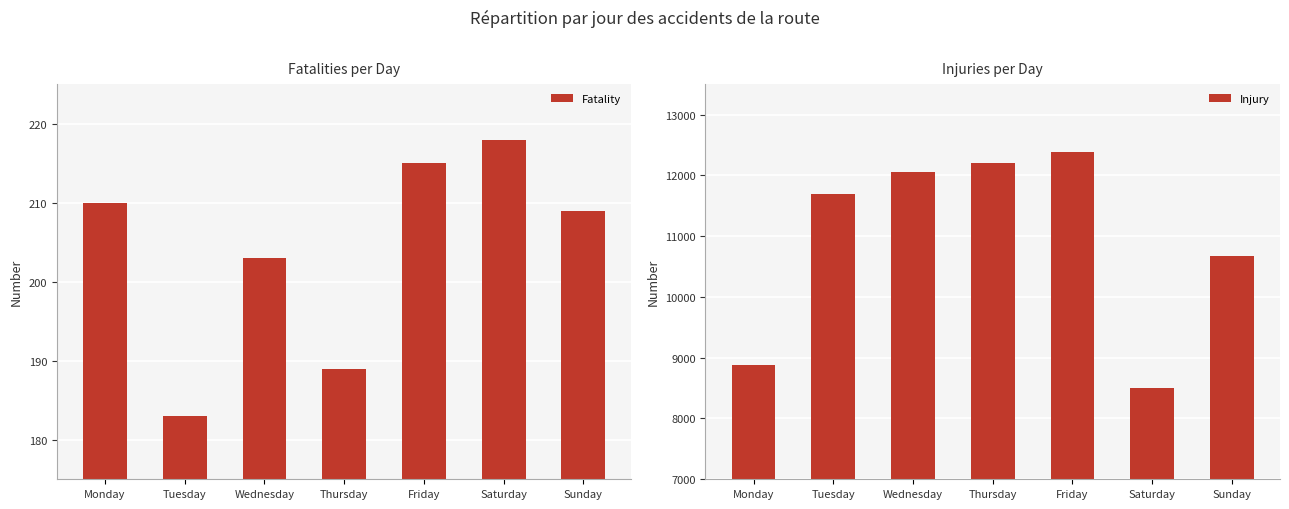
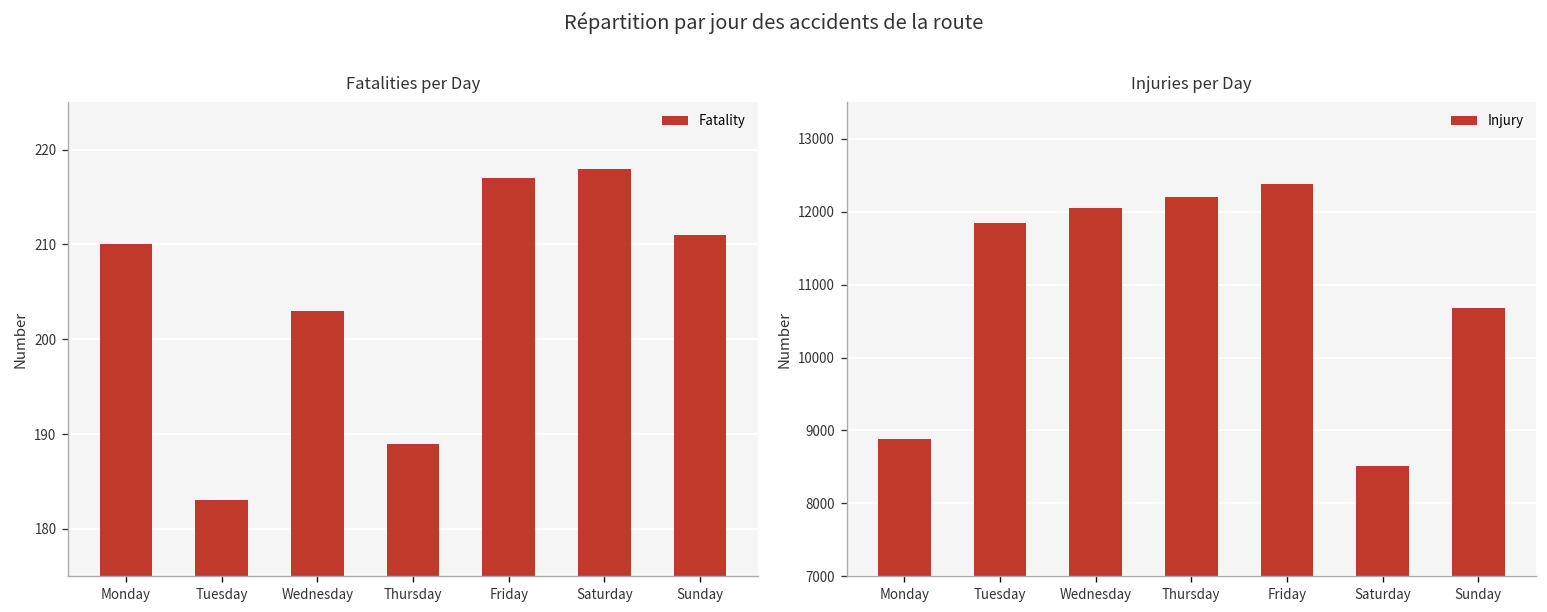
Fatalities per Day, Friday: 215 -> 217
Fatalities per Day, Sunday: 209 -> 211
Injuries per Day, Tuesday: 11700 -> 11800
